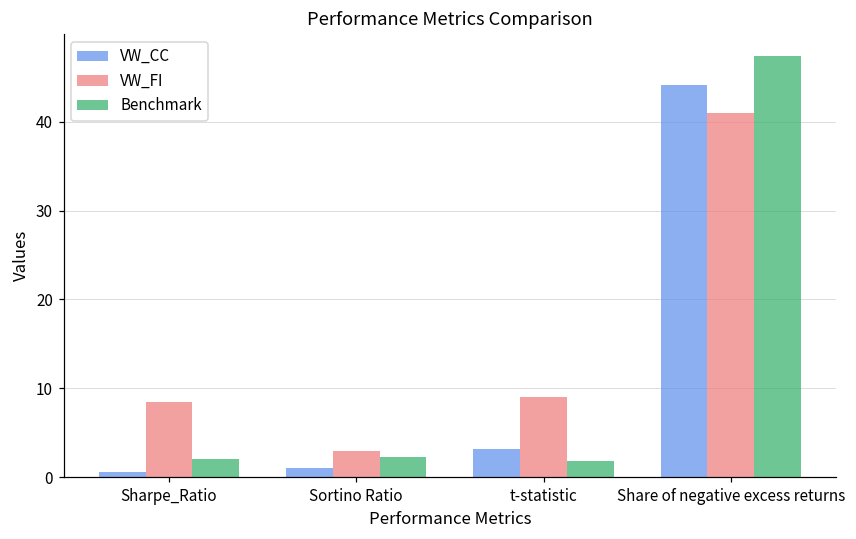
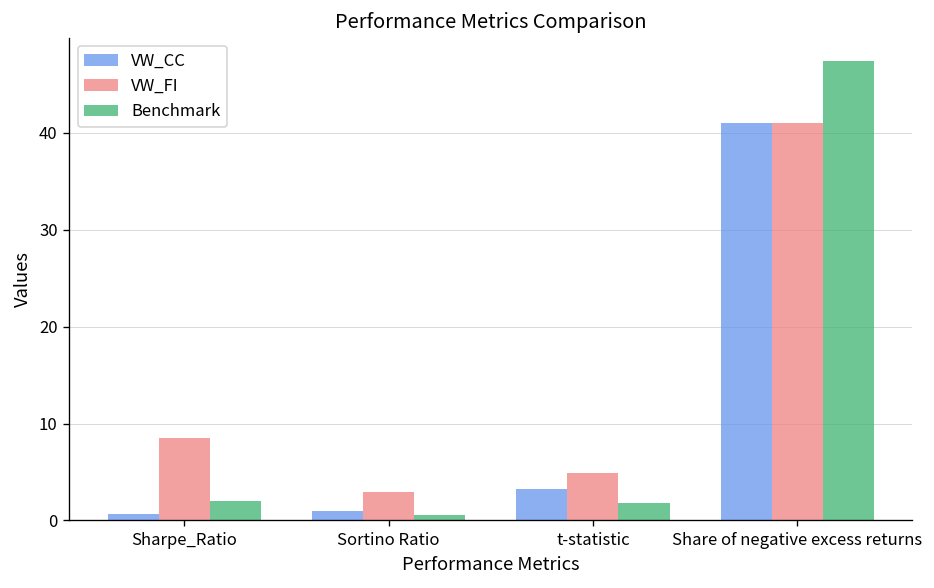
Benchmark, Sortino Ratio: 2 -> 1
VW_FI, t-statistic: 9 -> 5
VW_CC, Share of negative excess returns: 44 -> 41
